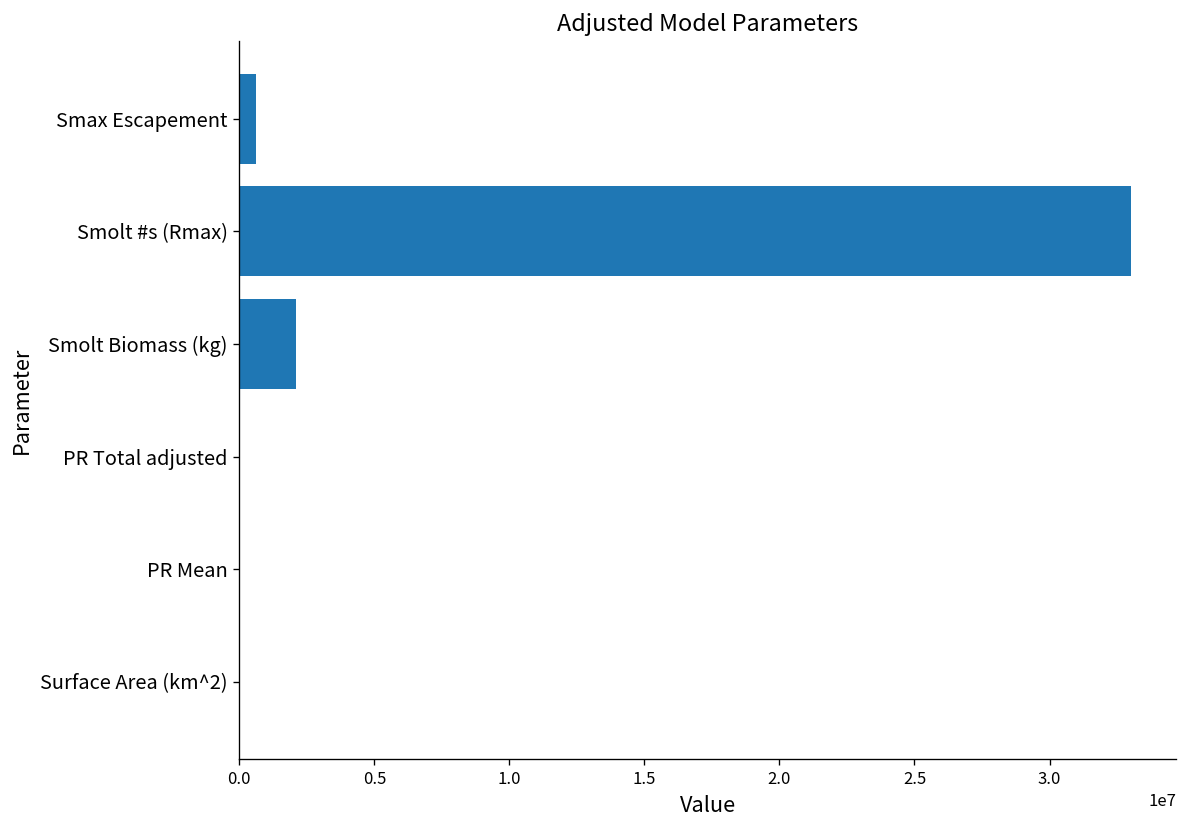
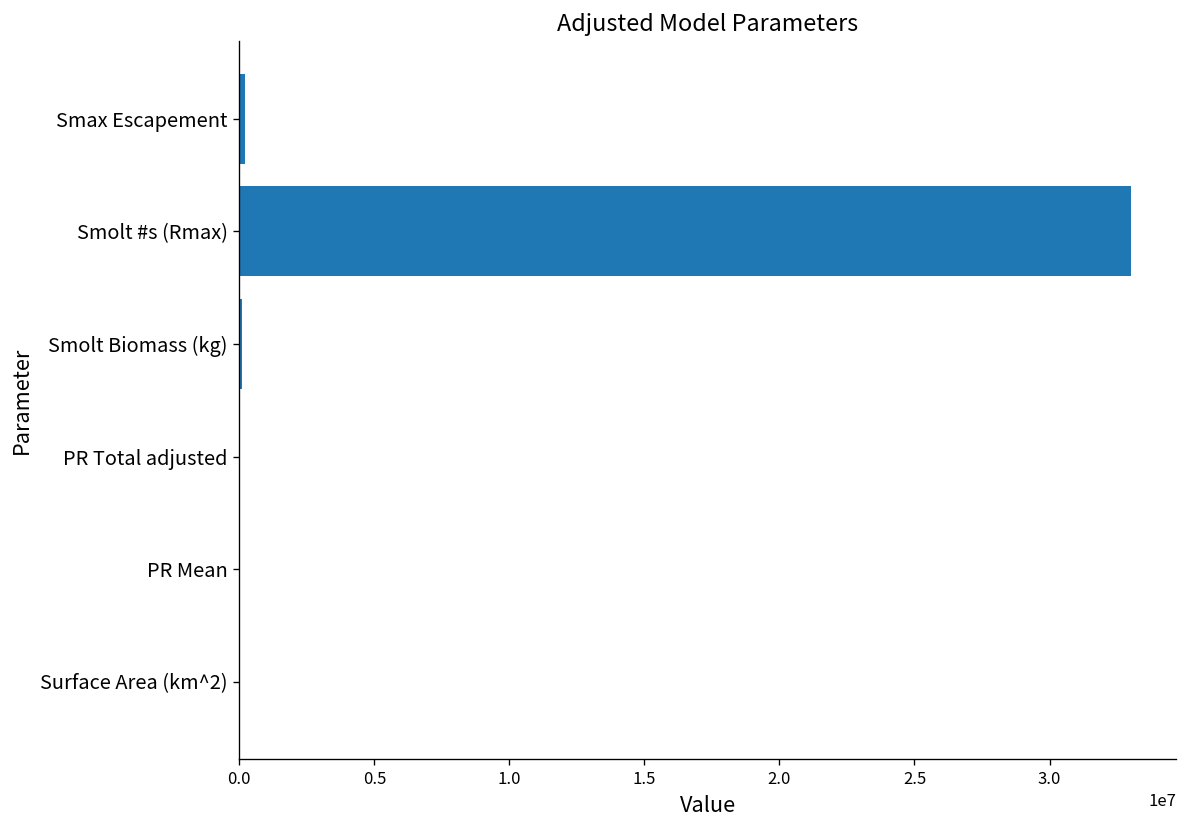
Smax Escapement: 600000 -> 200000
Smolt Biomass (kg): 2100000 -> 100000
